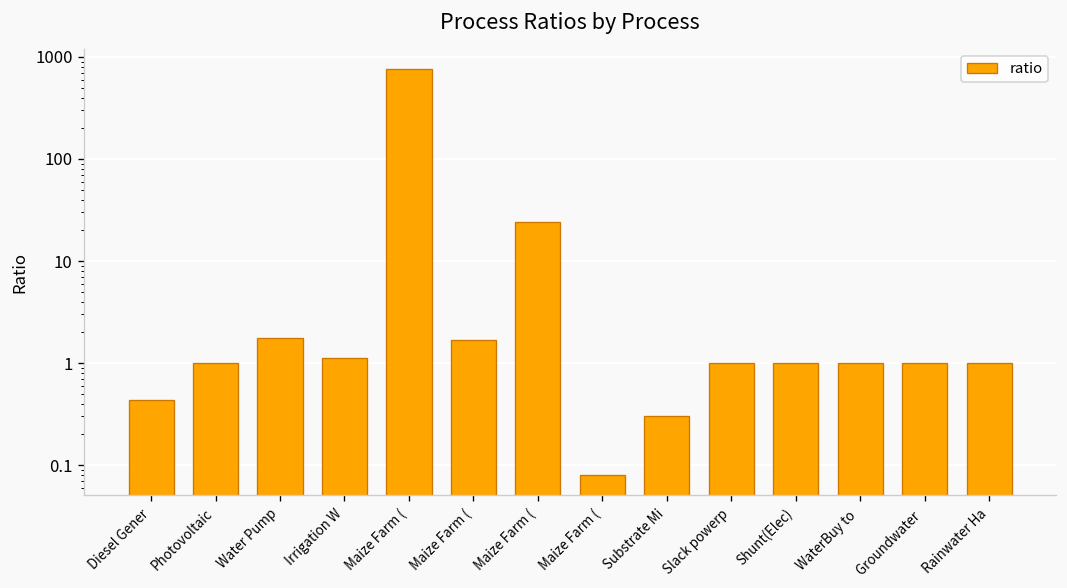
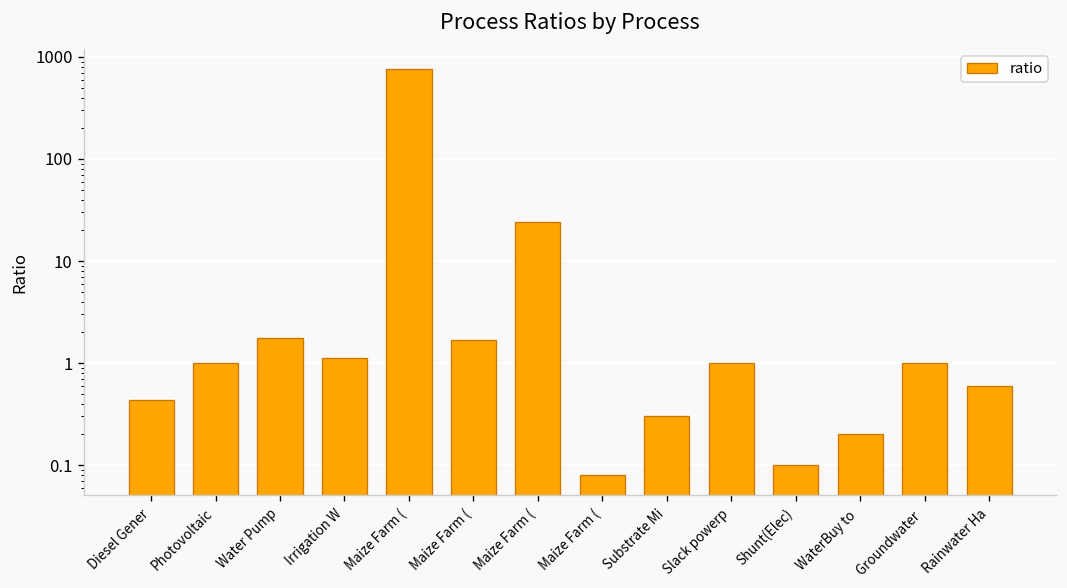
Shunt(Elec): 1.0 -> 0.1
WaterBuy to: 1.0 -> 0.2
Rainwater Ha: 1.0 -> 0.6
